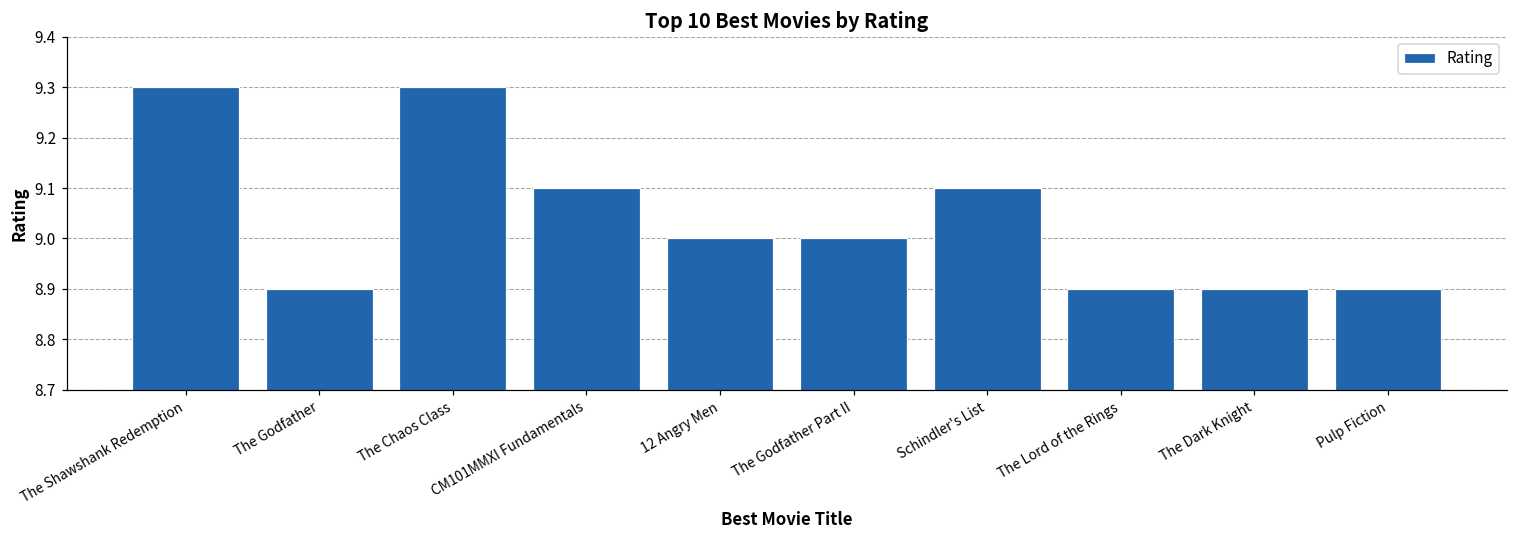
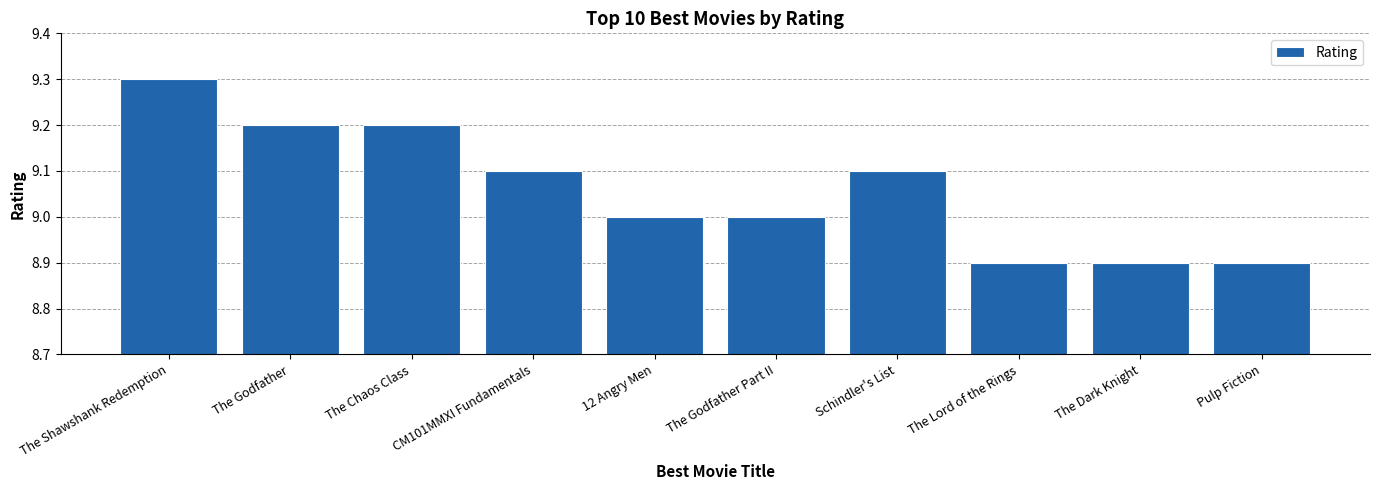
The Godfather: 8.9 -> 9.2
The Chaos Class: 9.3 -> 9.2
